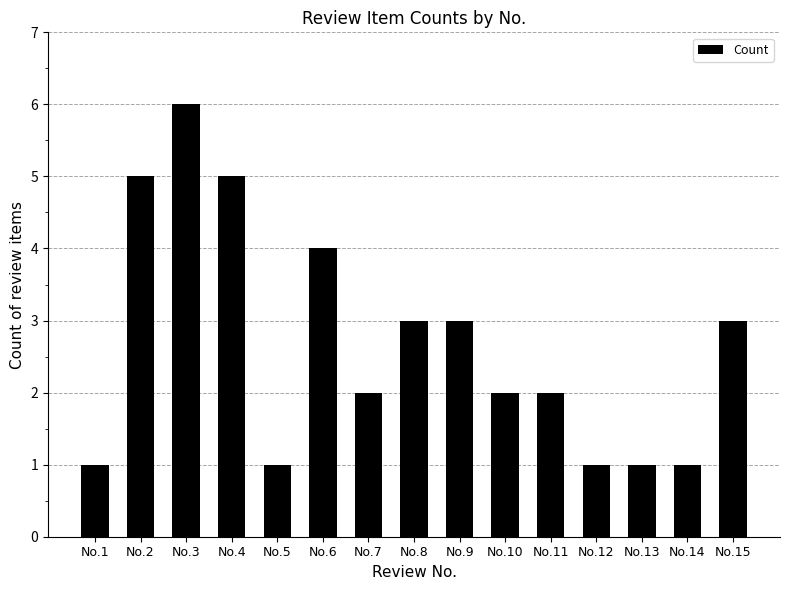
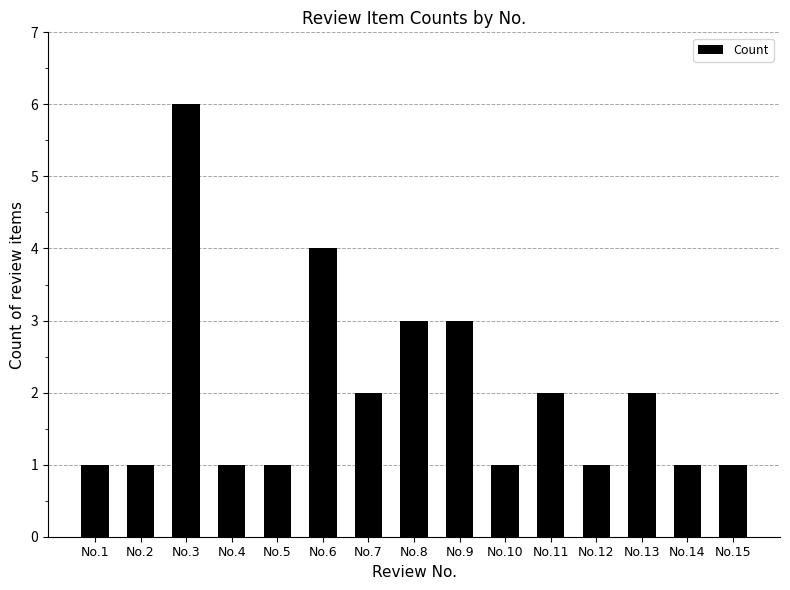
No.2: 5 -> 1
No.4: 5 -> 1
No.10: 2 -> 1
No.13: 1 -> 2
No.15: 3 -> 1
